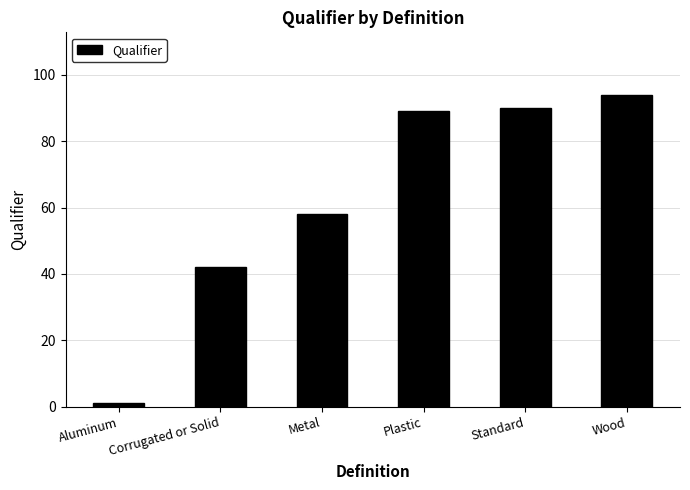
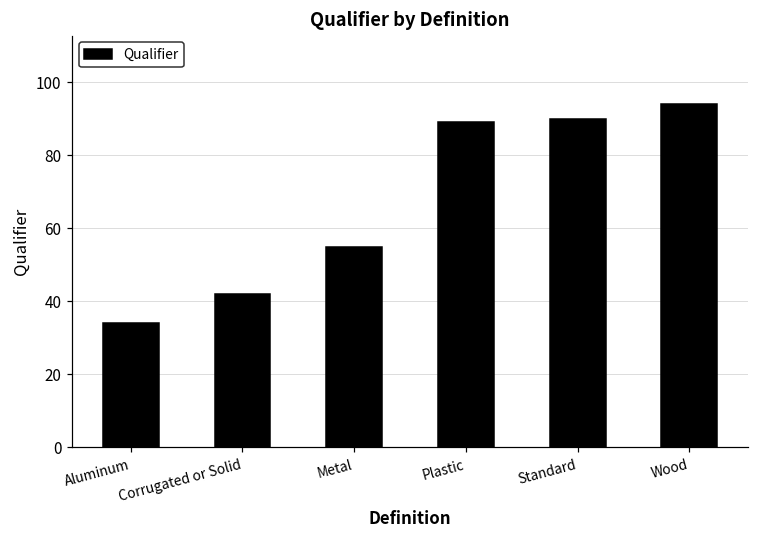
Aluminum: 1 -> 34
Metal: 58 -> 55
